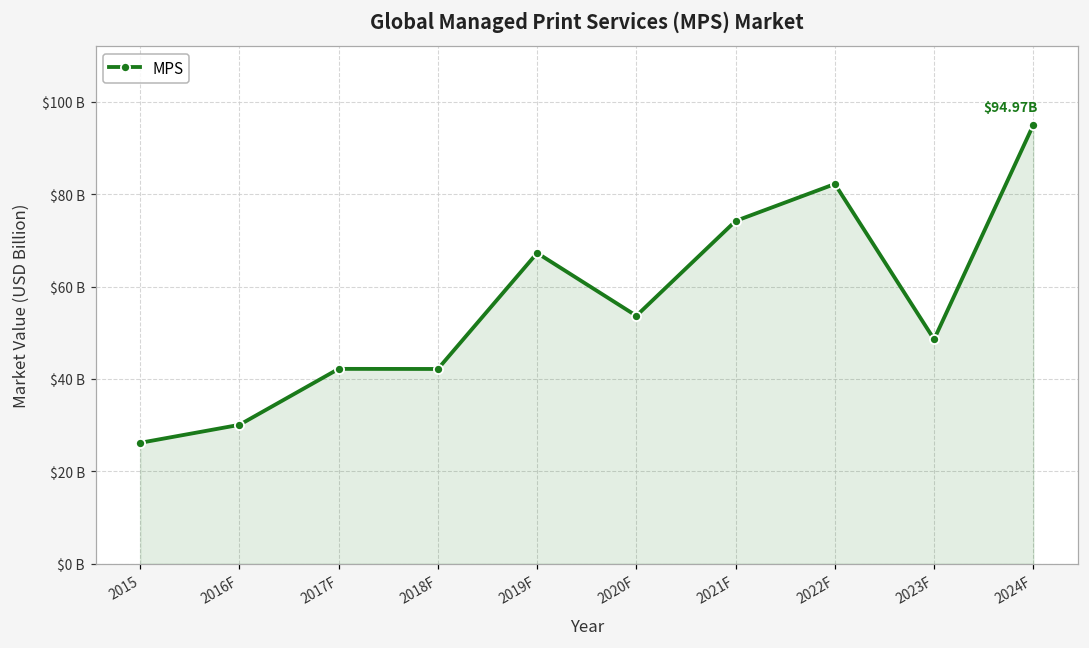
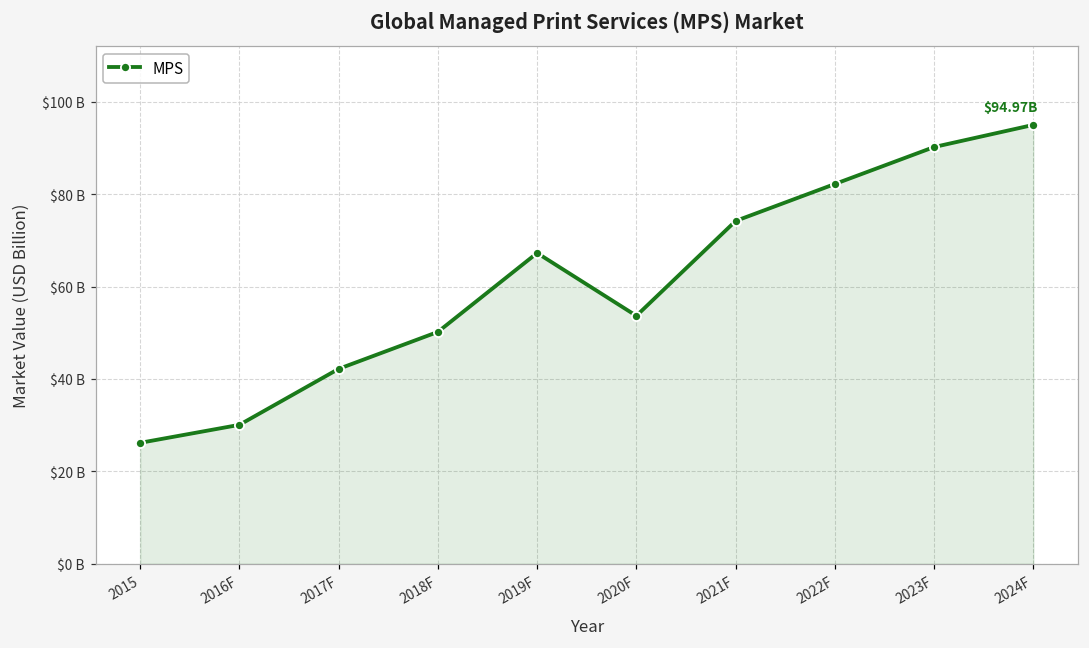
2018F: $42000000000 -> $50000000000
2023F: $49000000000 -> $90000000000
